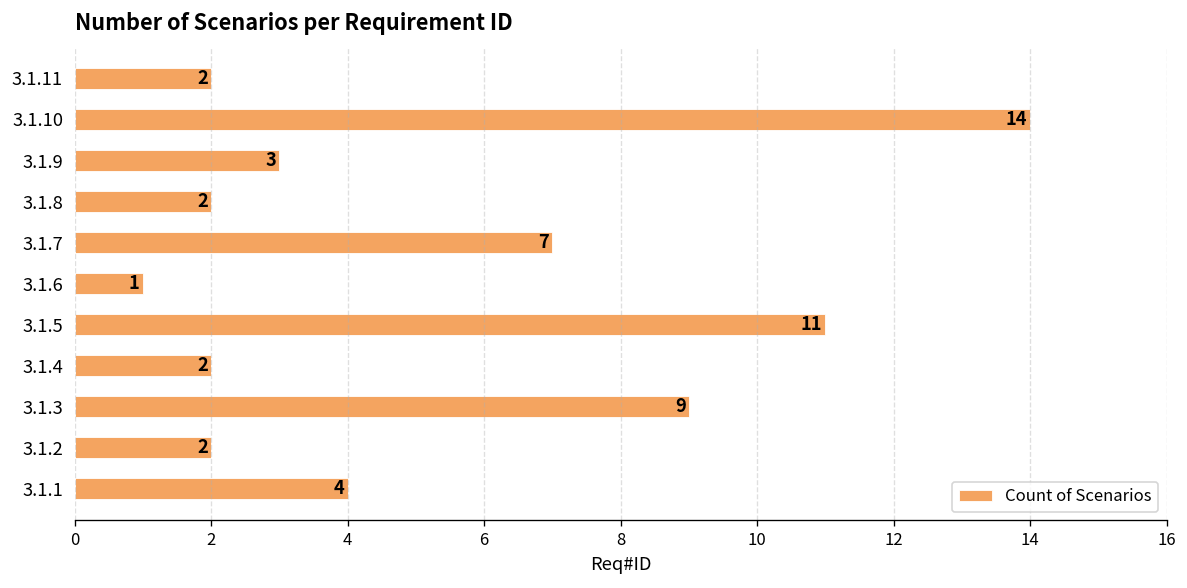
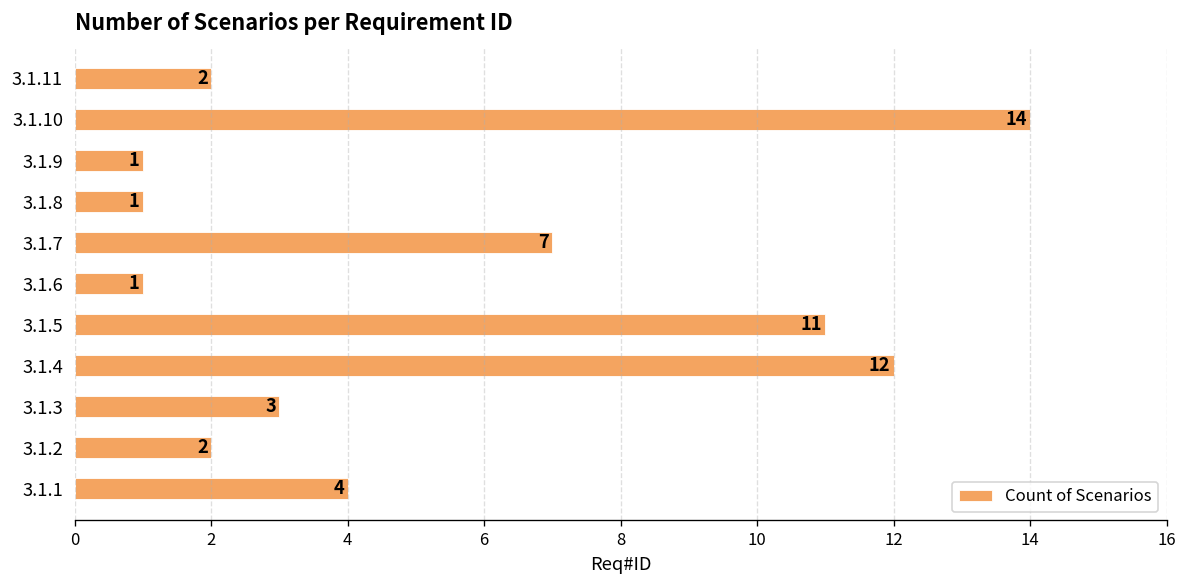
3.1.9: 3 -> 1
3.1.8: 2 -> 1
3.1.4: 2 -> 12
3.1.3: 9 -> 3
